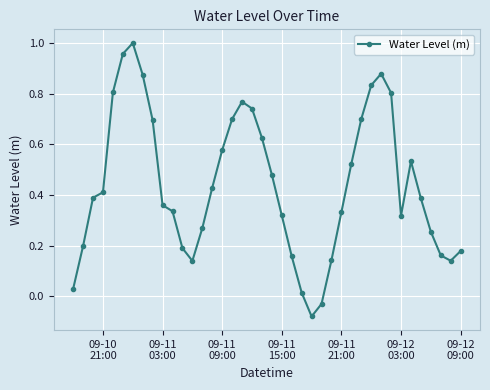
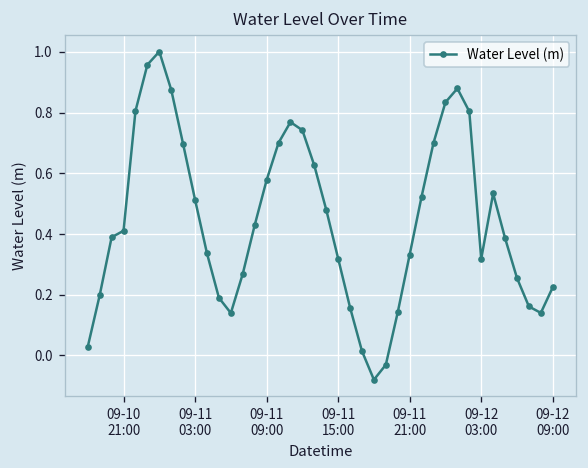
09-11 03:00: 0.36 -> 0.51
09-12 09:00: 0.18 -> 0.22
